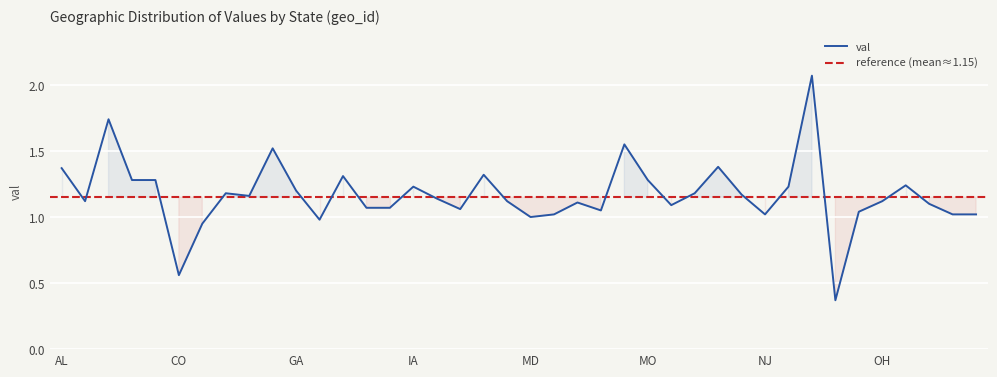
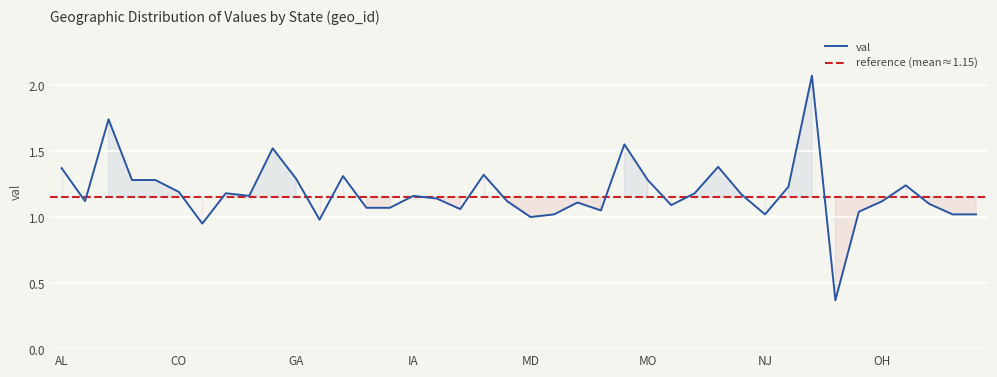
CO: 0.56 -> 1.19
GA: 1.20 -> 1.29
IA: 1.23 -> 1.16
